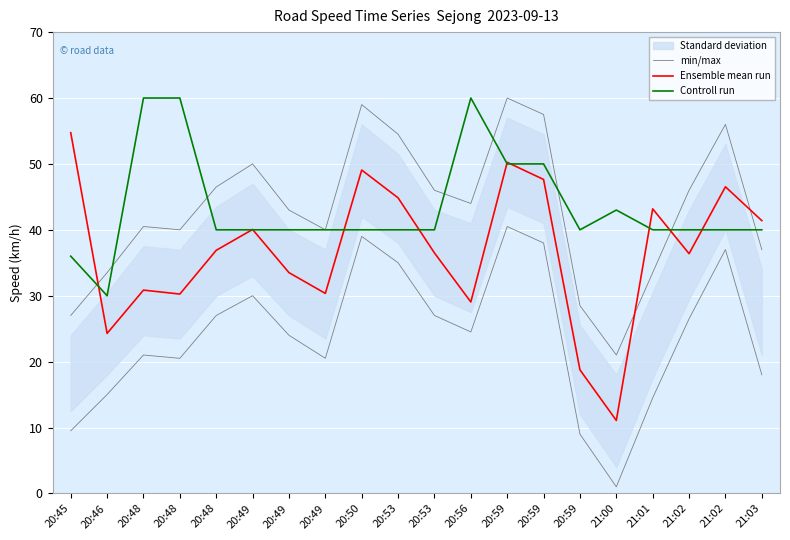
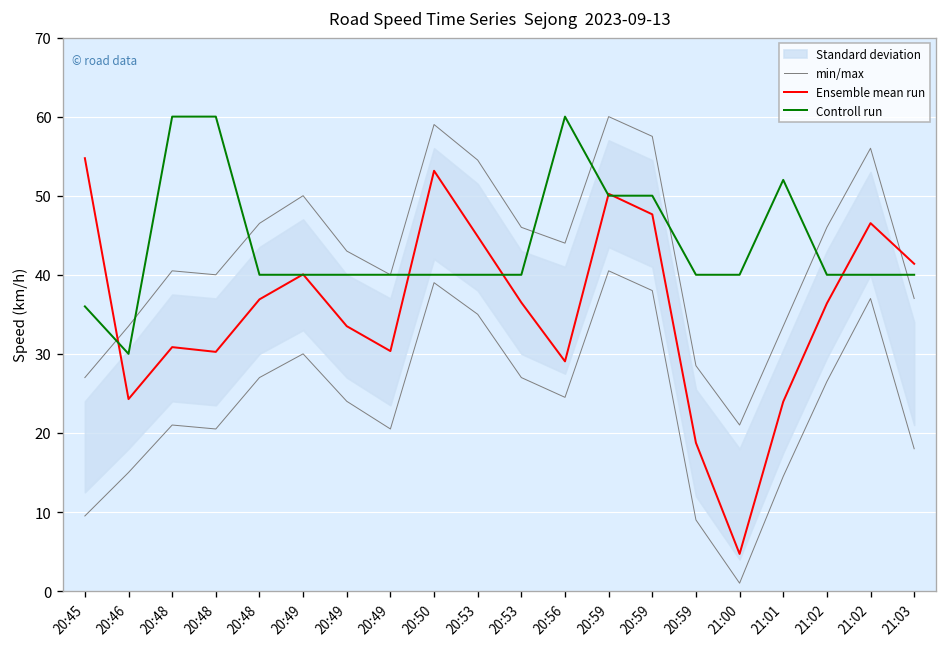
Ensemble mean run, 20:50: 49 -> 53
Ensemble mean run, 21:00: 11 -> 5
Controll run, 21:00: 43 -> 40
Ensemble mean run, 21:01: 43 -> 24
Controll run, 21:01: 40 -> 52
